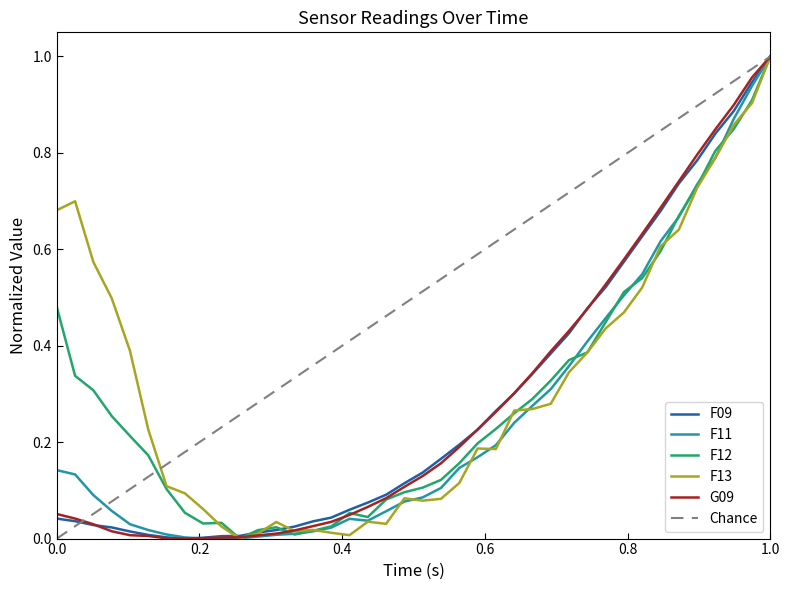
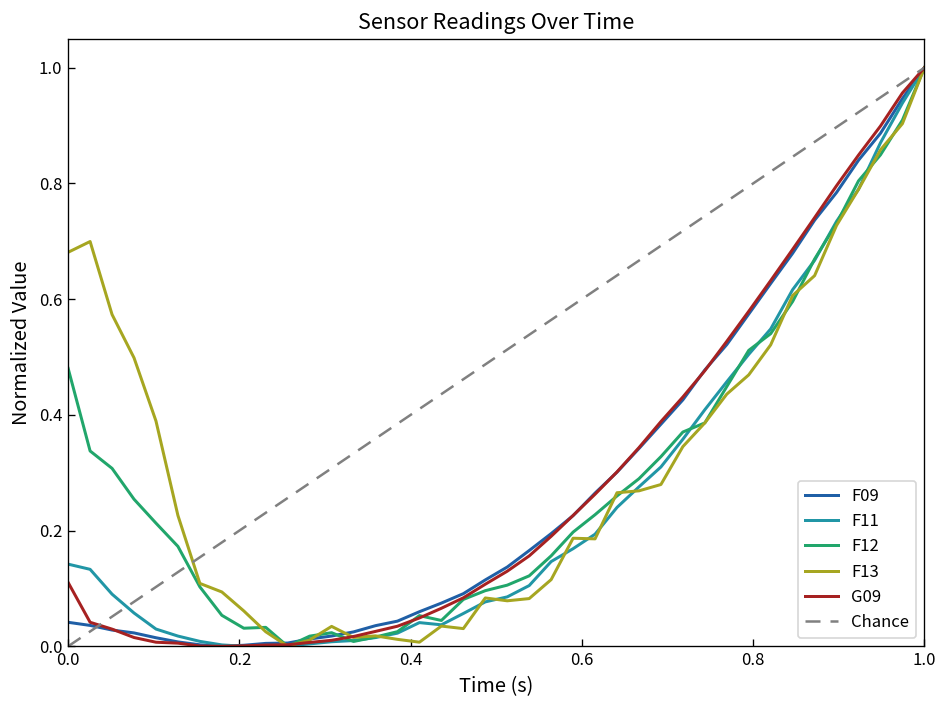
G09, 0.0: 0.05 -> 0.11
